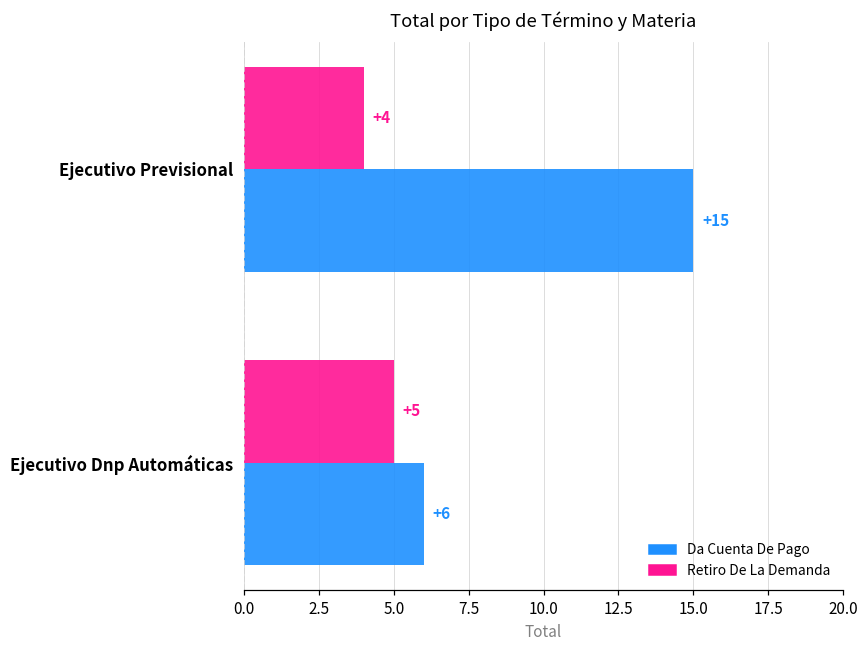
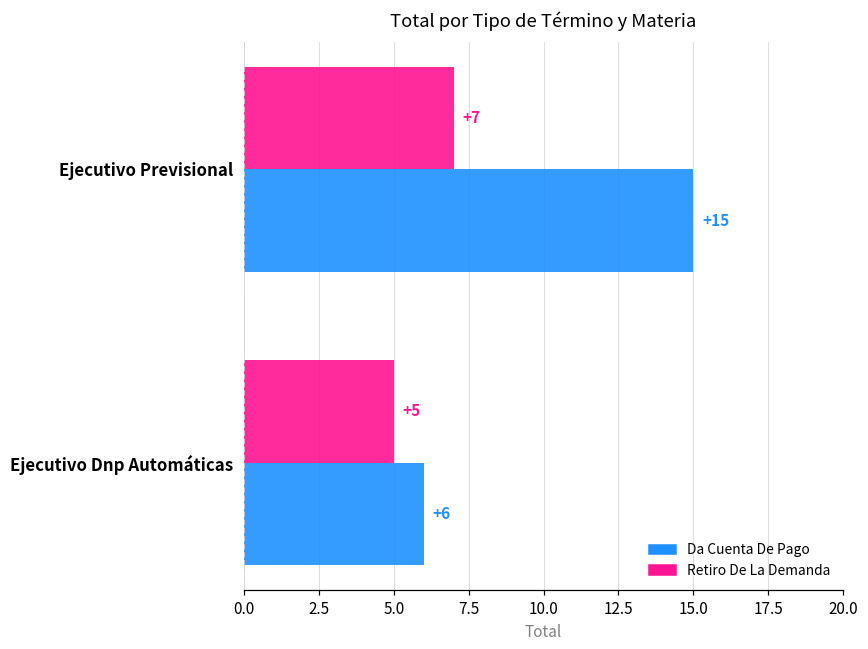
Retiro De La Demanda, Ejecutivo Previsional: +4 -> +7
